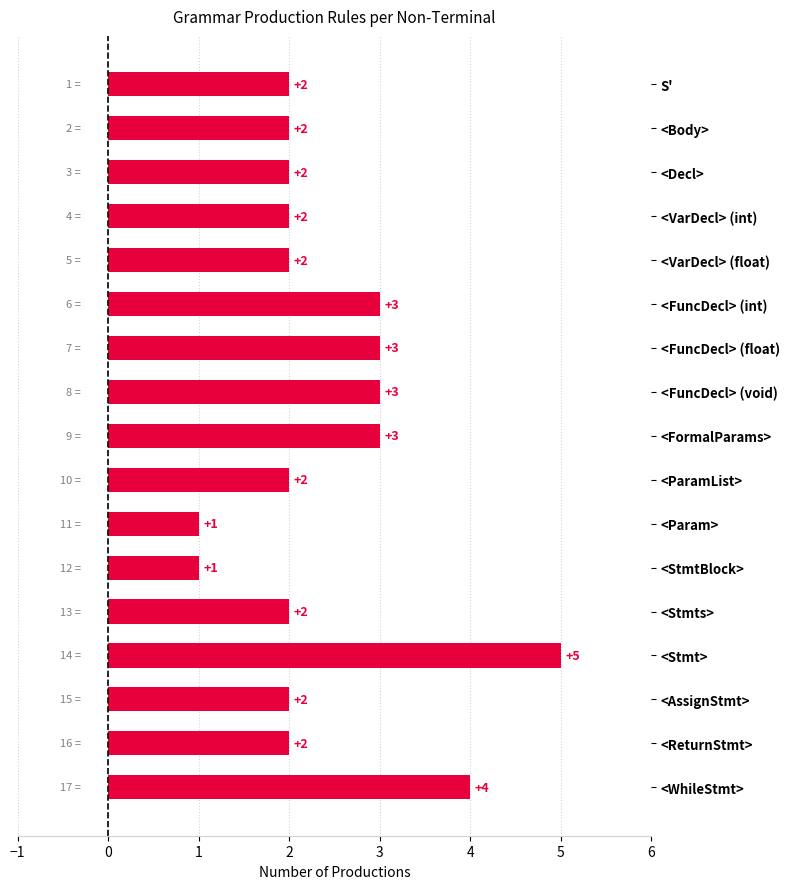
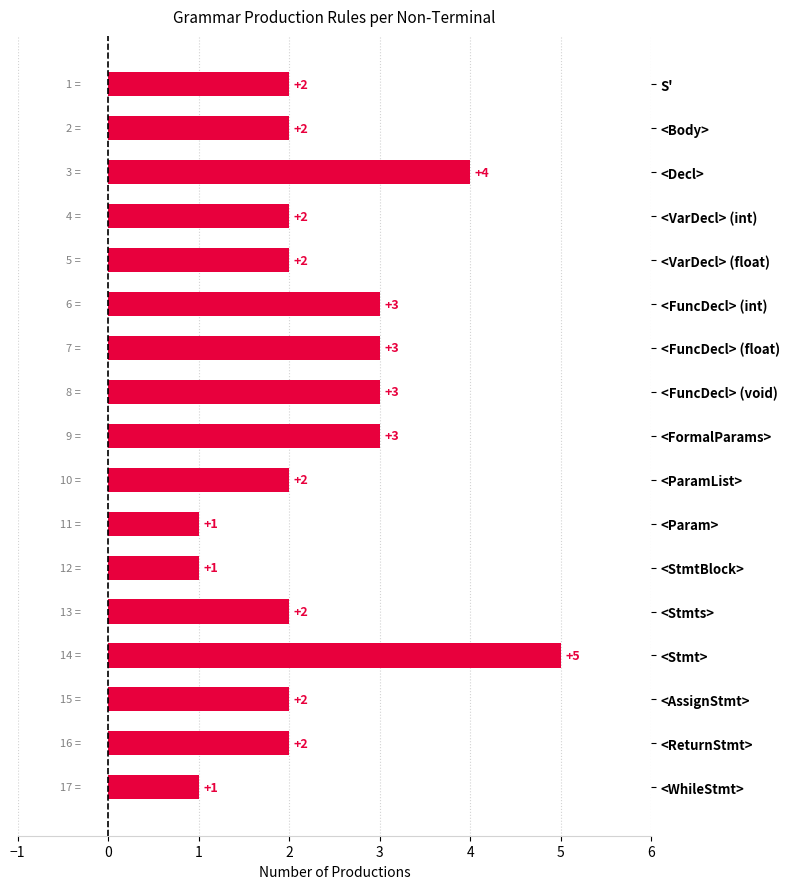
<Decl>: +2 -> +4
<WhileStmt>: +4 -> +1
